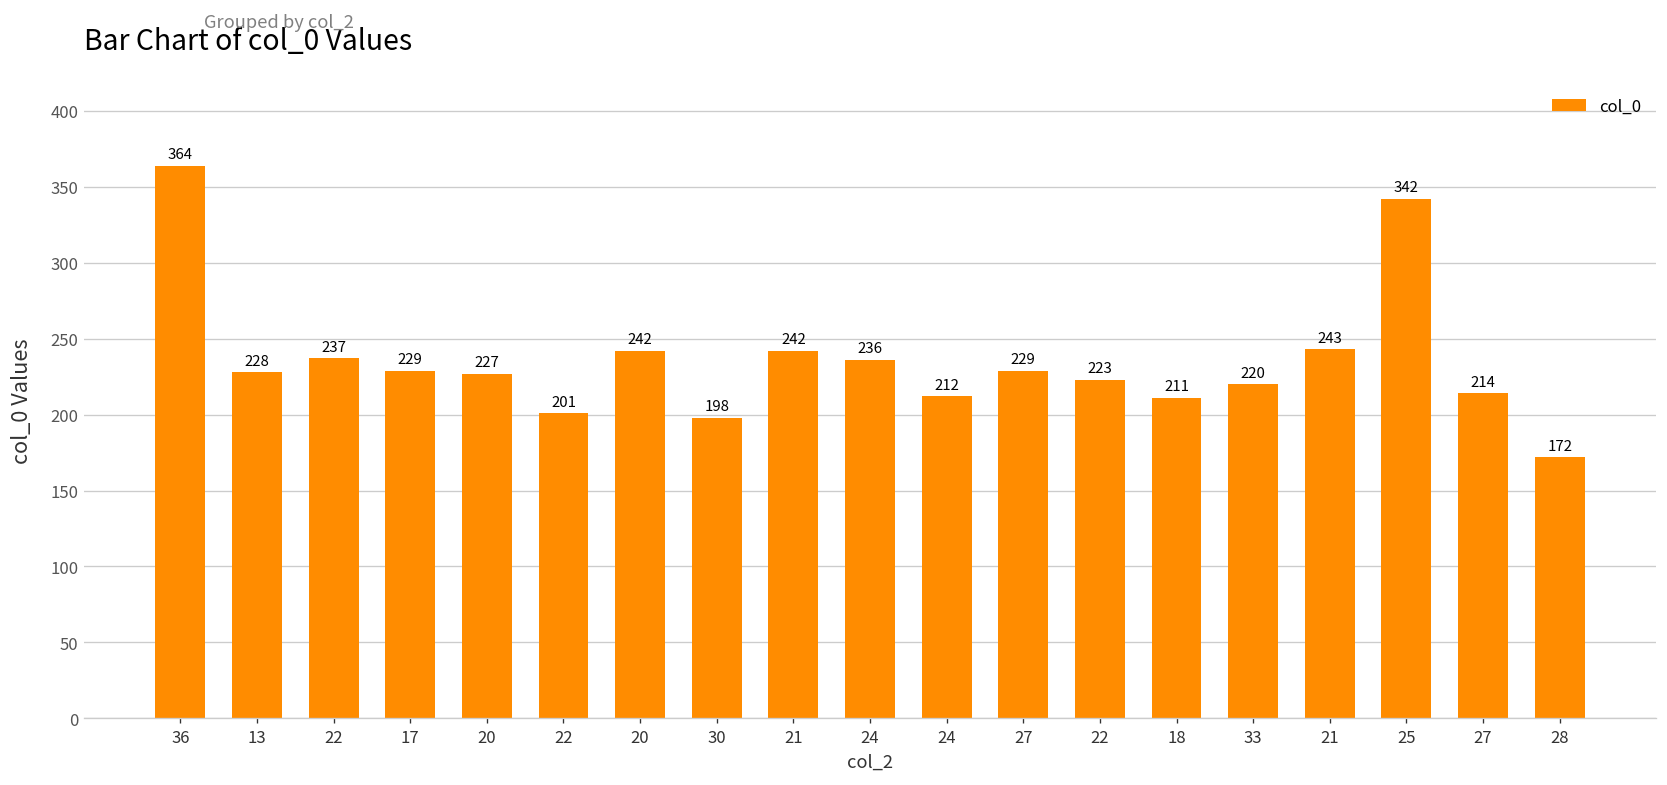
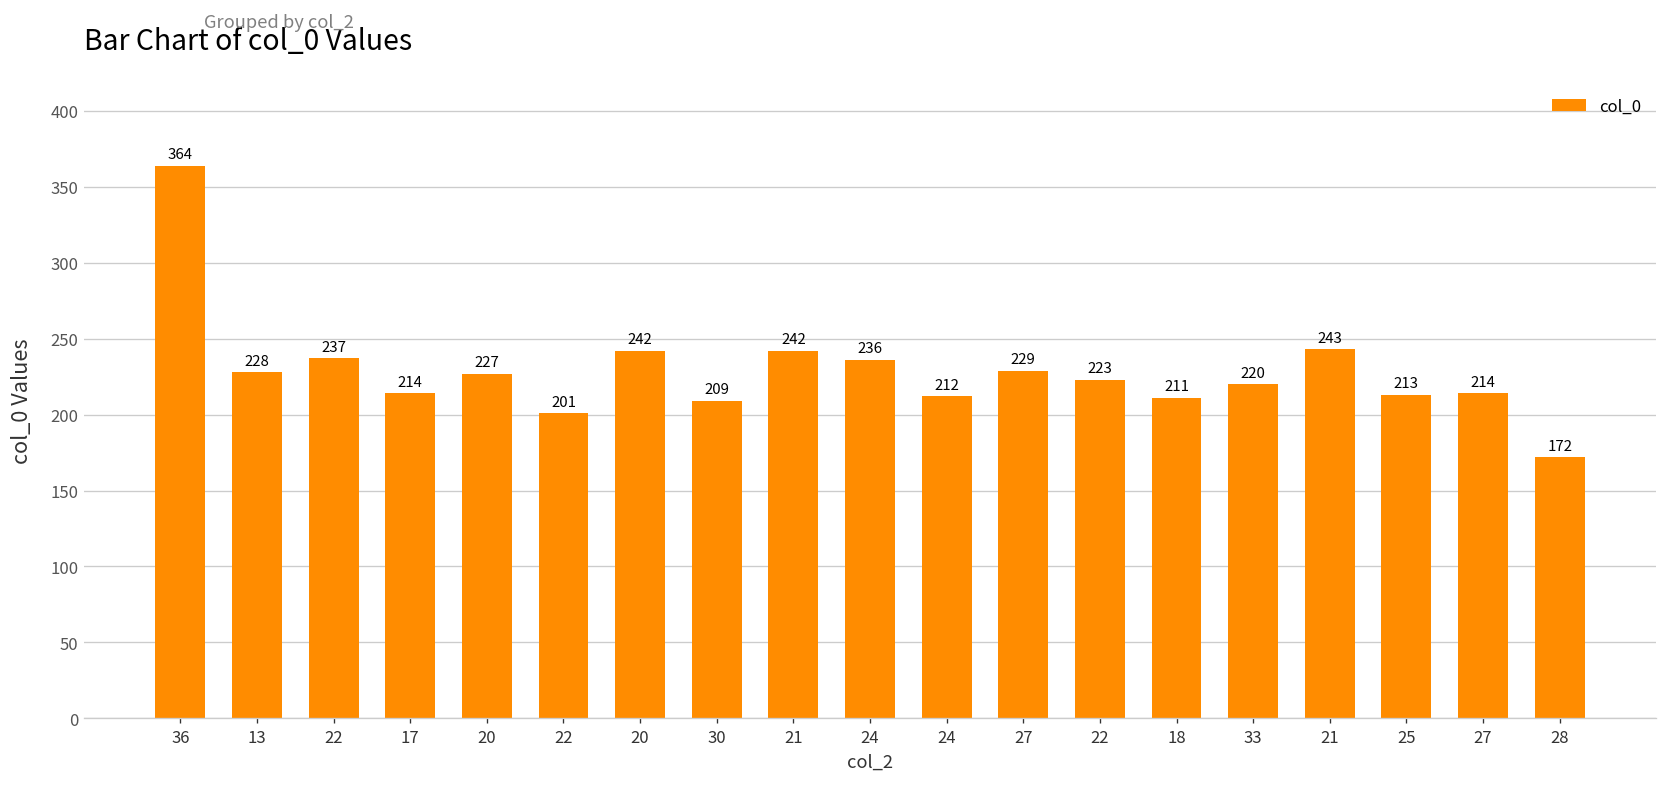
17: 229 -> 214
30: 198 -> 209
25: 342 -> 213
